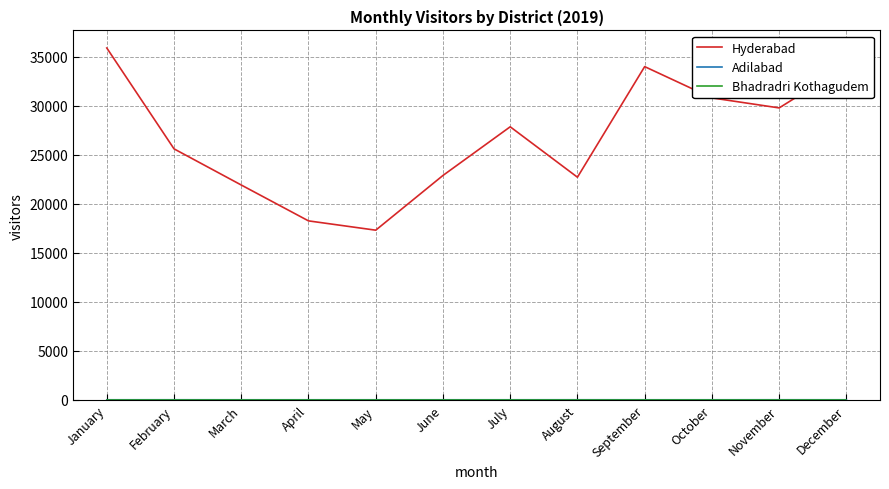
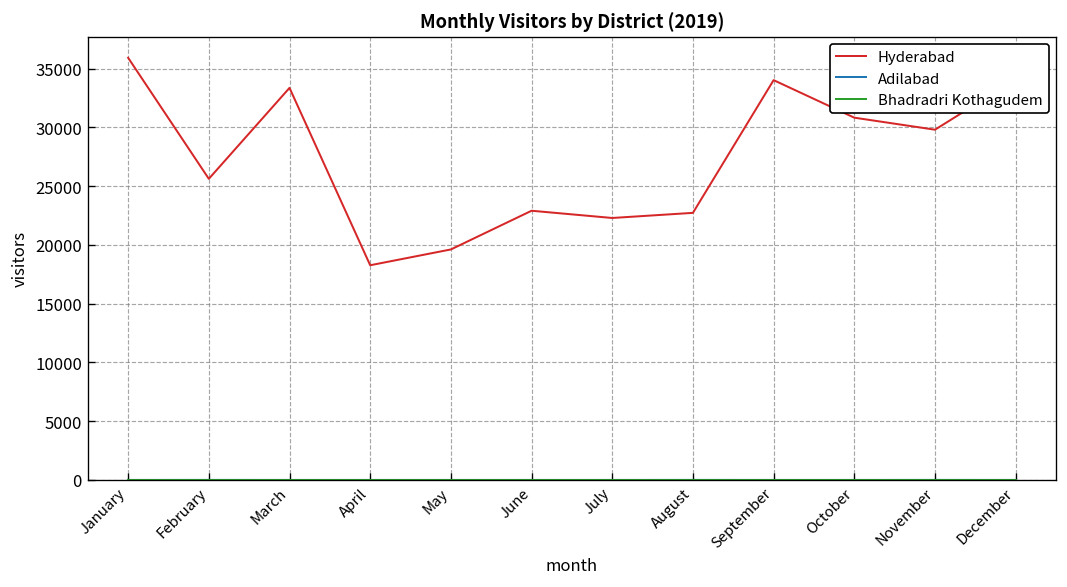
Hyderabad, March: 22000 -> 33000
Hyderabad, May: 17000 -> 20000
Hyderabad, July: 28000 -> 22000
